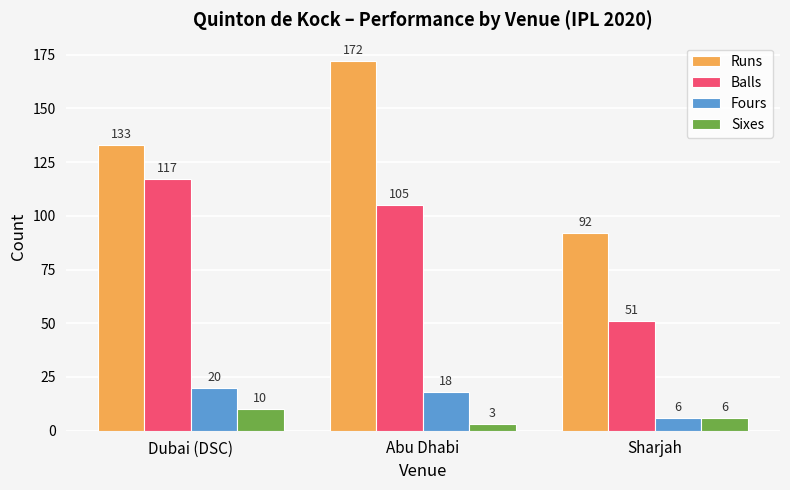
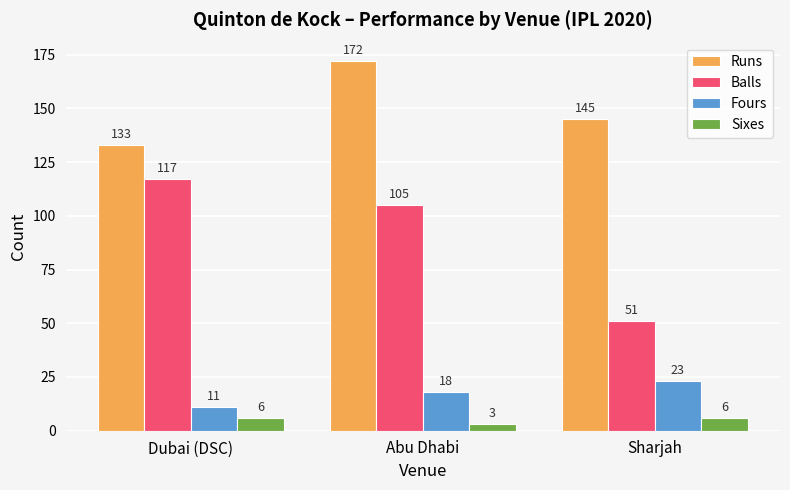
Fours, Dubai (DSC): 20 -> 11
Sixes, Dubai (DSC): 10 -> 6
Runs, Sharjah: 92 -> 145
Fours, Sharjah: 6 -> 23
